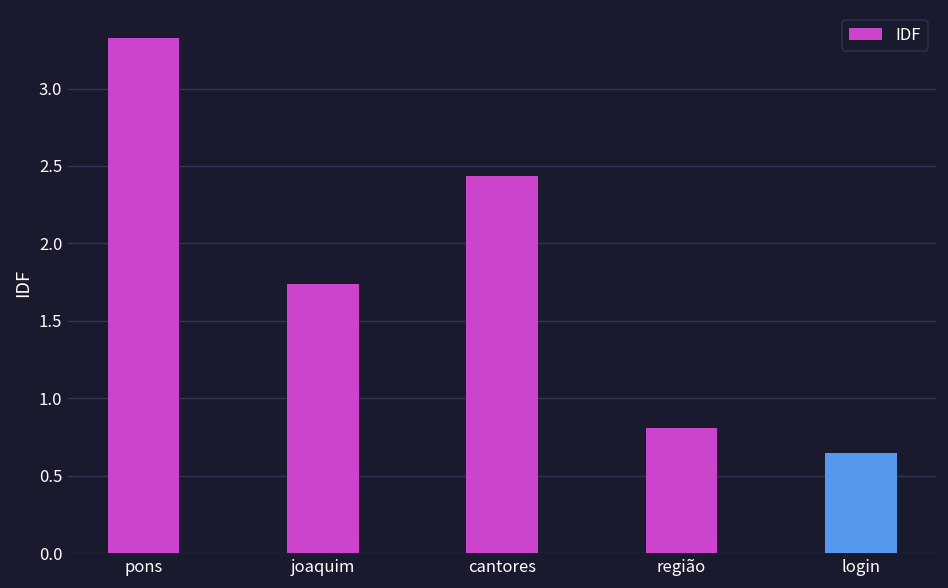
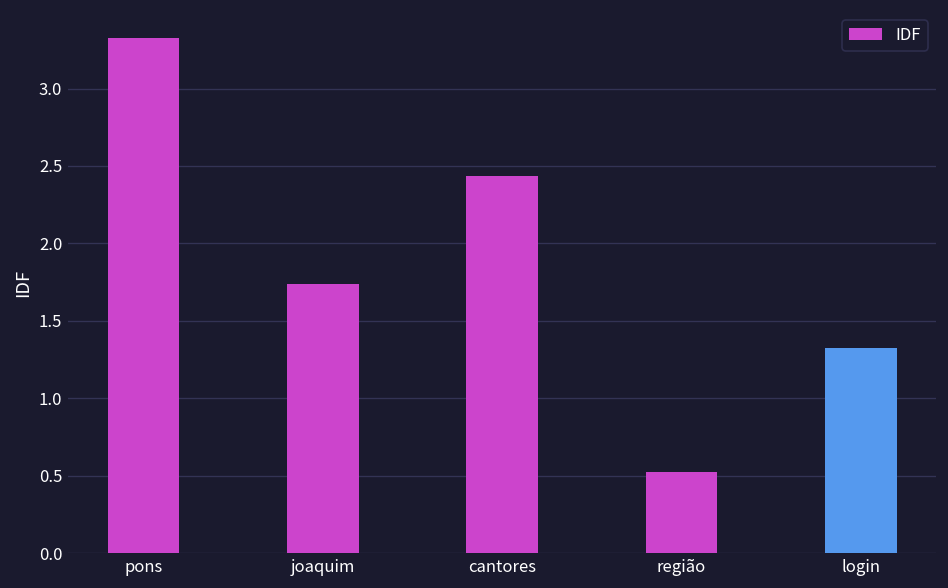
região: 0.81 -> 0.52
login: 0.65 -> 1.33
